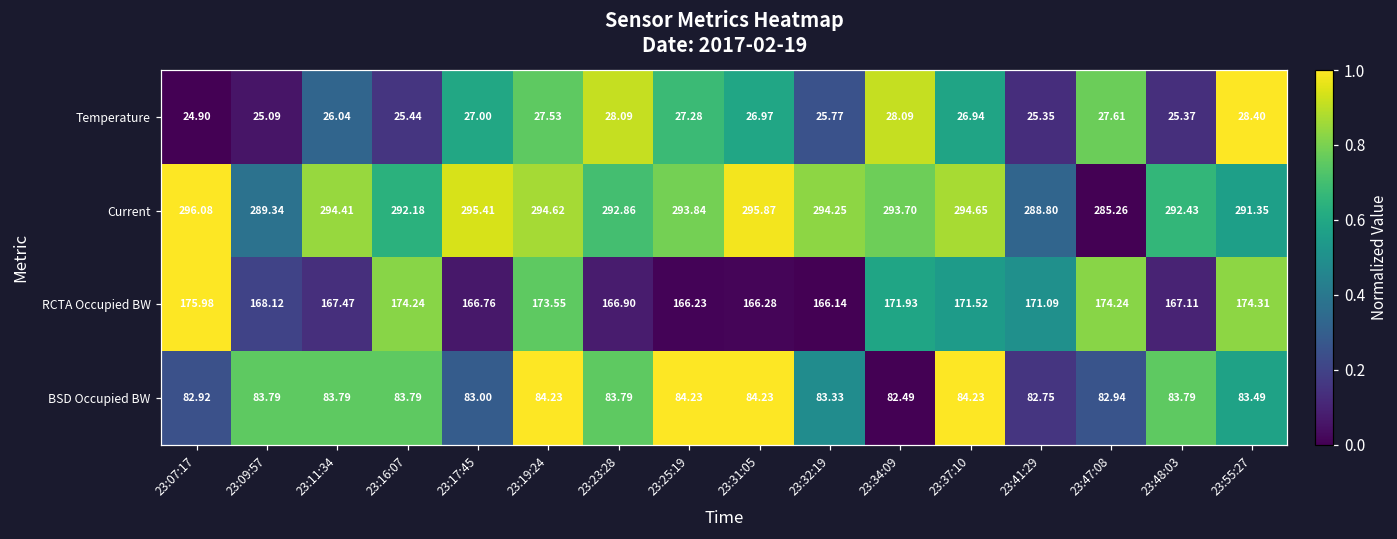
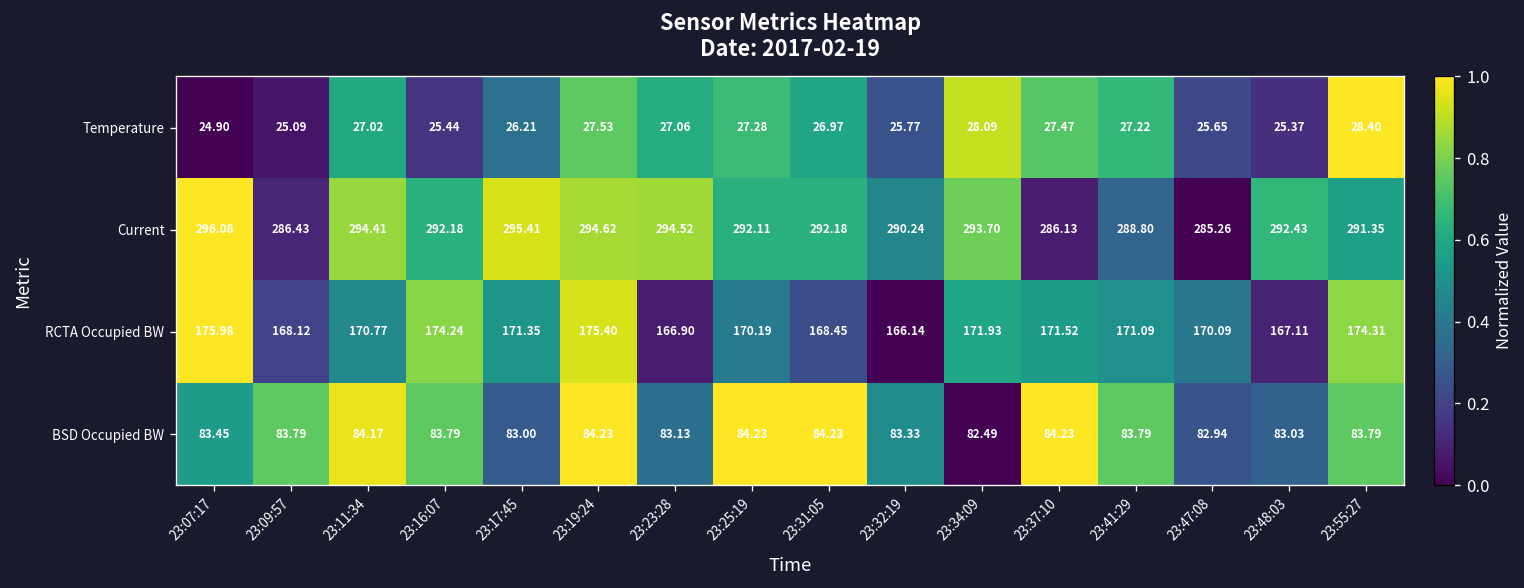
Temperature, 23:11:34: 26.04 -> 27.02
Temperature, 23:17:45: 27.00 -> 26.21
Temperature, 23:23:28: 28.09 -> 27.06
Temperature, 23:37:10: 26.94 -> 27.47
Temperature, 23:41:29: 25.35 -> 27.22
Temperature, 23:47:08: 27.61 -> 25.65
Current, 23:09:57: 289.34 -> 286.43
Current, 23:23:28: 292.86 -> 294.52
Current, 23:25:19: 293.84 -> 292.11
Current, 23:31:05: 295.87 -> 292.18
Current, 23:32:19: 294.25 -> 290.24
Current, 23:37:10: 294.65 -> 286.13
RCTA Occupied BW, 23:11:34: 167.47 -> 170.77
RCTA Occupied BW, 23:17:45: 166.76 -> 171.35
RCTA Occupied BW, 23:19:24: 173.55 -> 175.40
RCTA Occupied BW, 23:25:19: 166.23 -> 170.19
RCTA Occupied BW, 23:31:05: 166.28 -> 168.45
RCTA Occupied BW, 23:47:08: 174.24 -> 170.09
BSD Occupied BW, 23:07:17: 82.92 -> 83.45
BSD Occupied BW, 23:11:34: 83.79 -> 84.17
BSD Occupied BW, 23:23:28: 83.79 -> 83.13
BSD Occupied BW, 23:41:29: 82.75 -> 83.79
BSD Occupied BW, 23:48:03: 83.79 -> 83.03
BSD Occupied BW, 23:55:27: 83.49 -> 83.79
